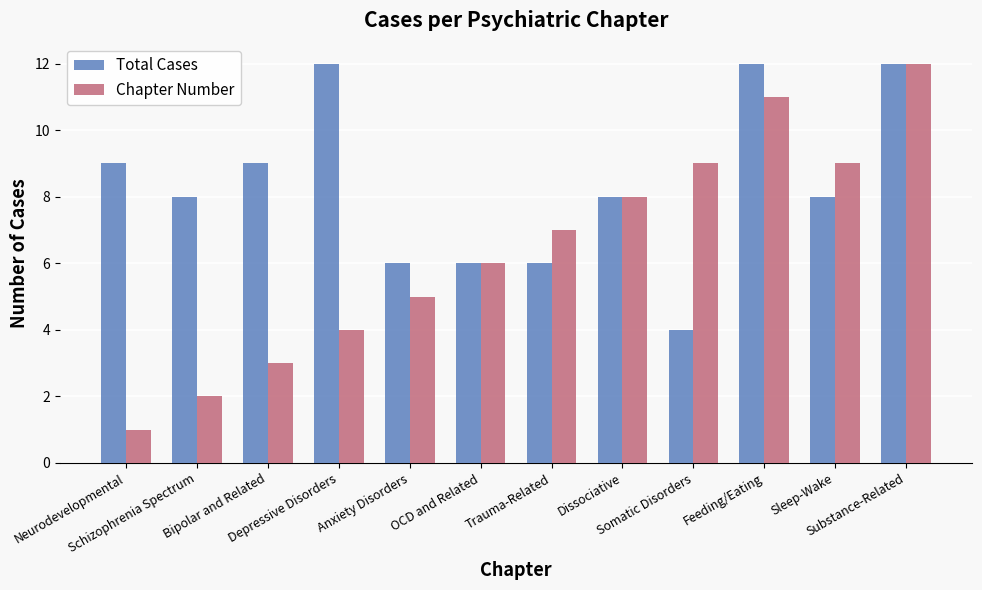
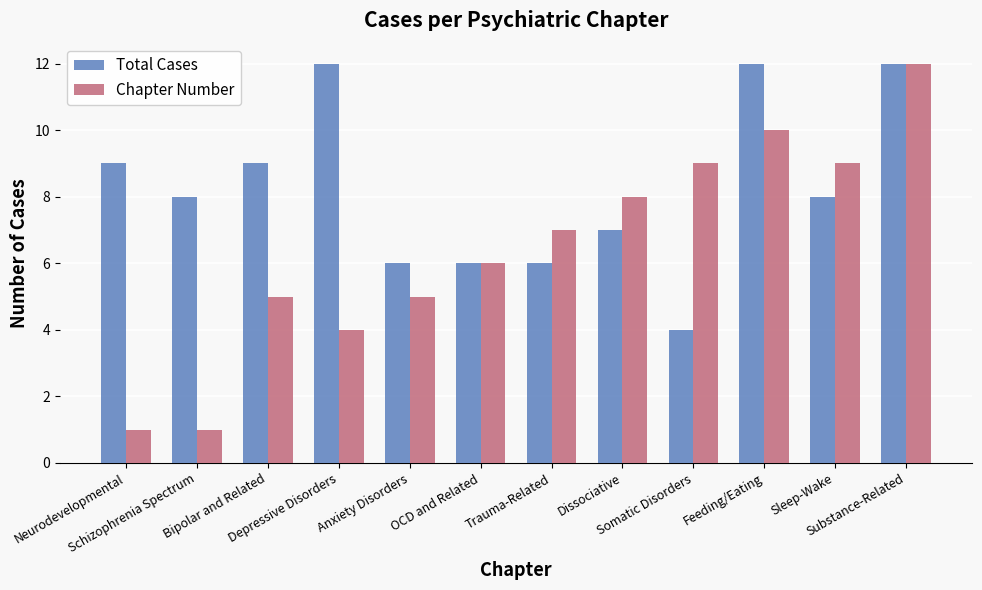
Chapter Number, Schizophrenia Spectrum: 2 -> 1
Chapter Number, Bipolar and Related: 3 -> 5
Total Cases, Dissociative: 8 -> 7
Chapter Number, Feeding/Eating: 11 -> 10
